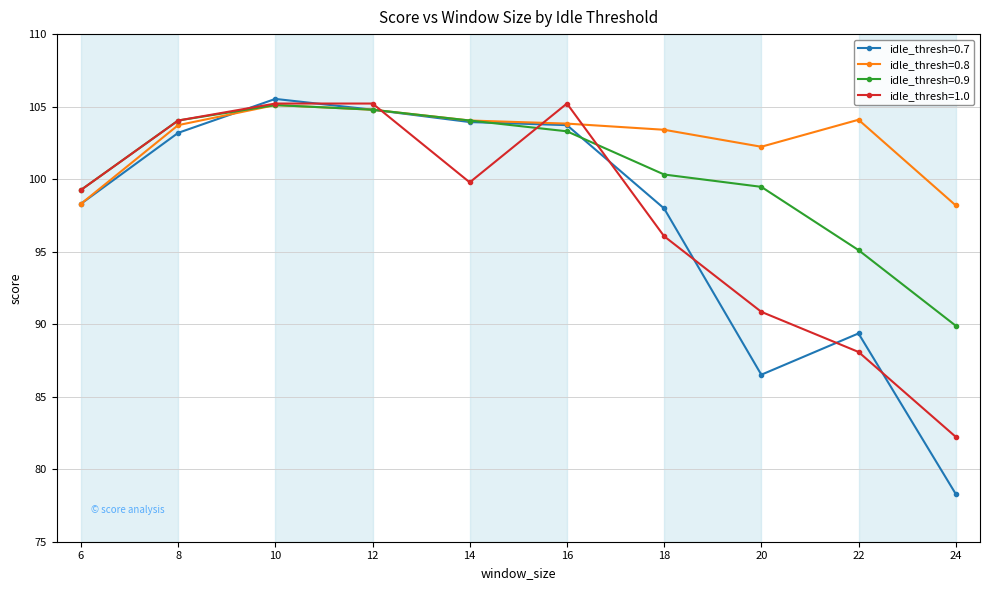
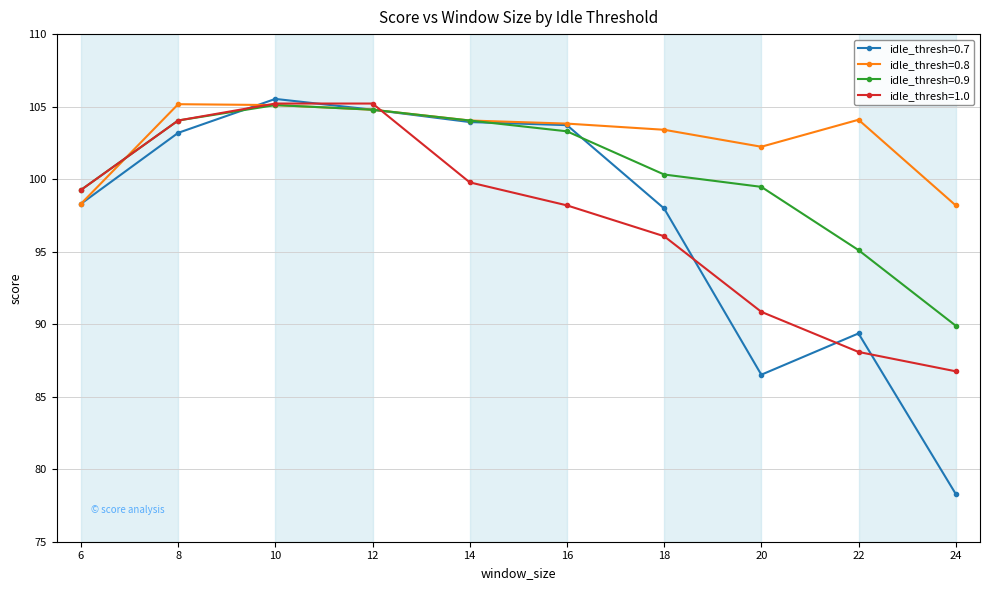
idle_thresh=0.8, 8: 103.7 -> 105.2
idle_thresh=1.0, 16: 105.2 -> 98.2
idle_thresh=1.0, 24: 82.2 -> 86.8
